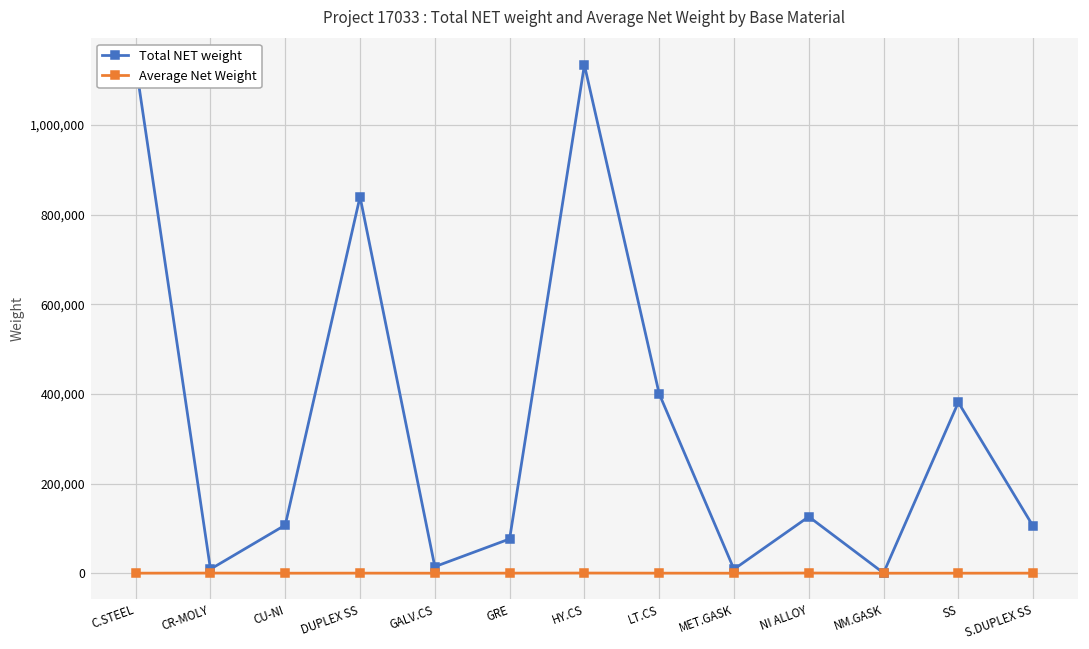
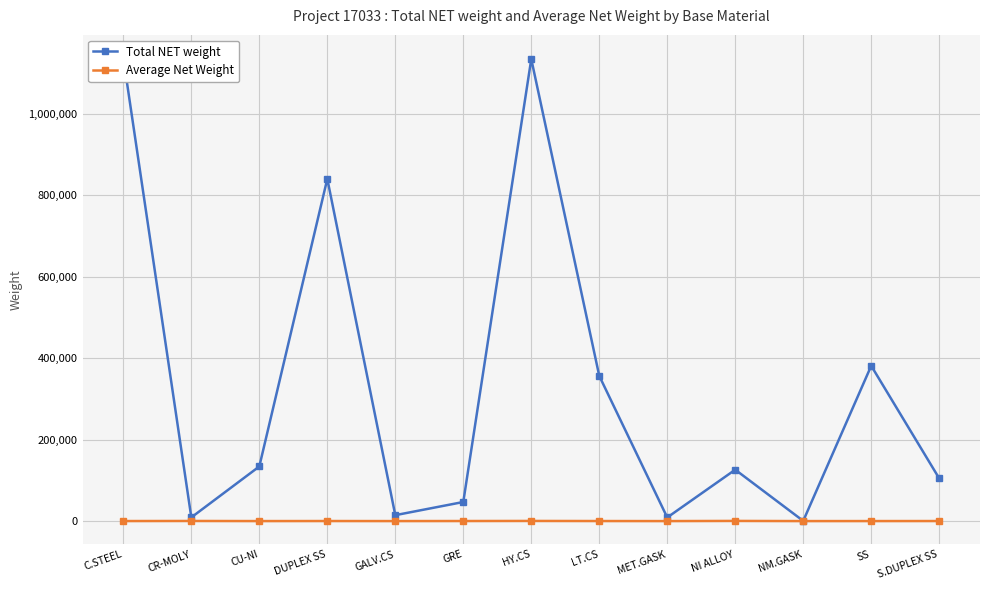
Total NET weight, CU-NI: 110,000 -> 130,000
Total NET weight, GRE: 80,000 -> 50,000
Total NET weight, LT.CS: 400,000 -> 360,000
